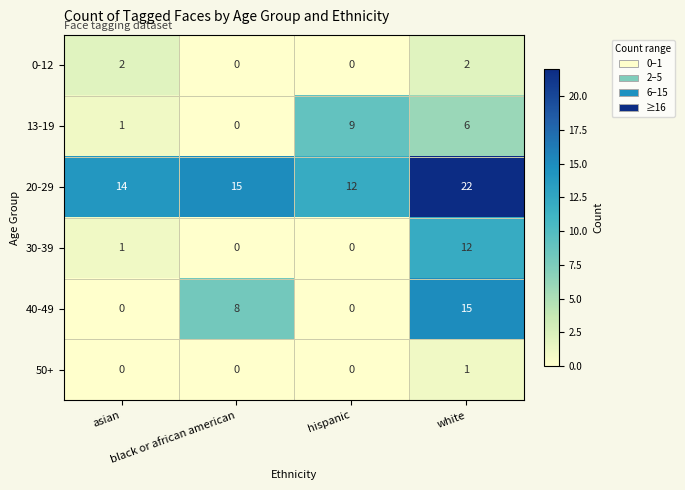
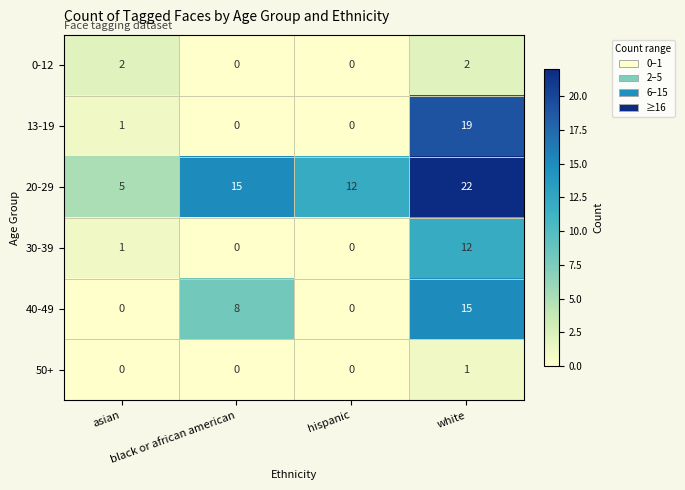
13-19, hispanic: 9 -> 0
13-19, white: 6 -> 19
20-29, asian: 14 -> 5
